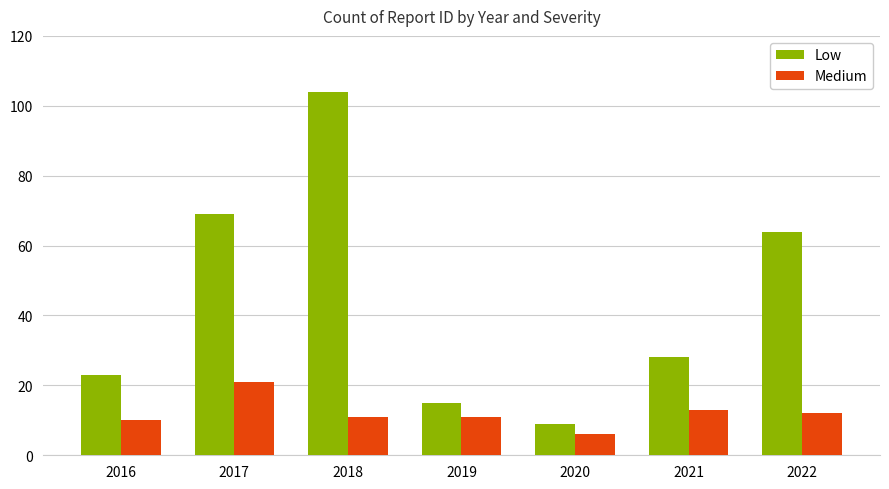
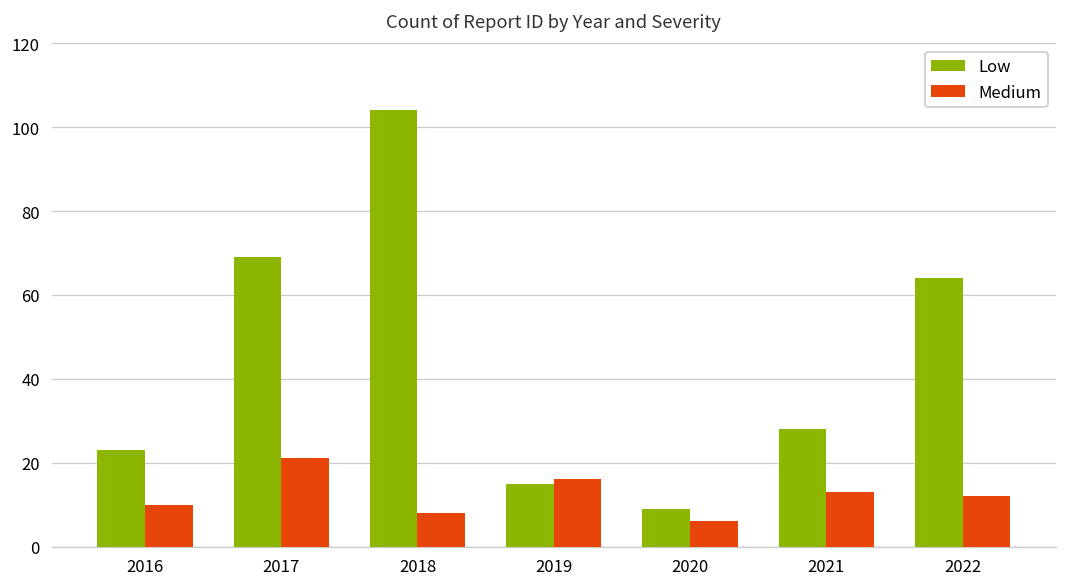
Medium, 2018: 11 -> 8
Medium, 2019: 11 -> 16
